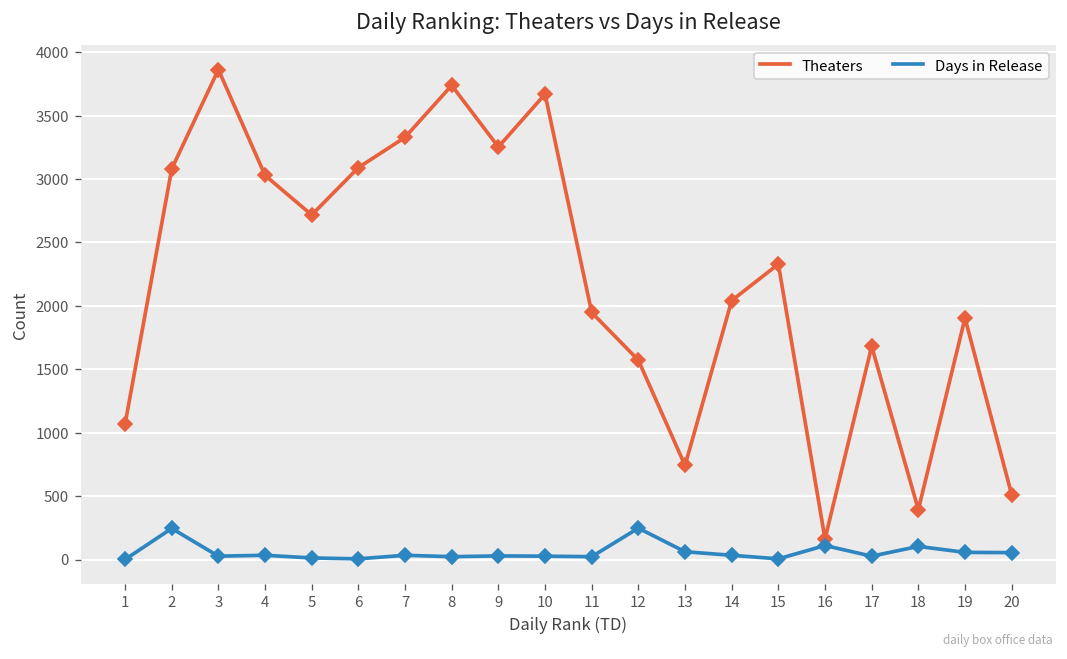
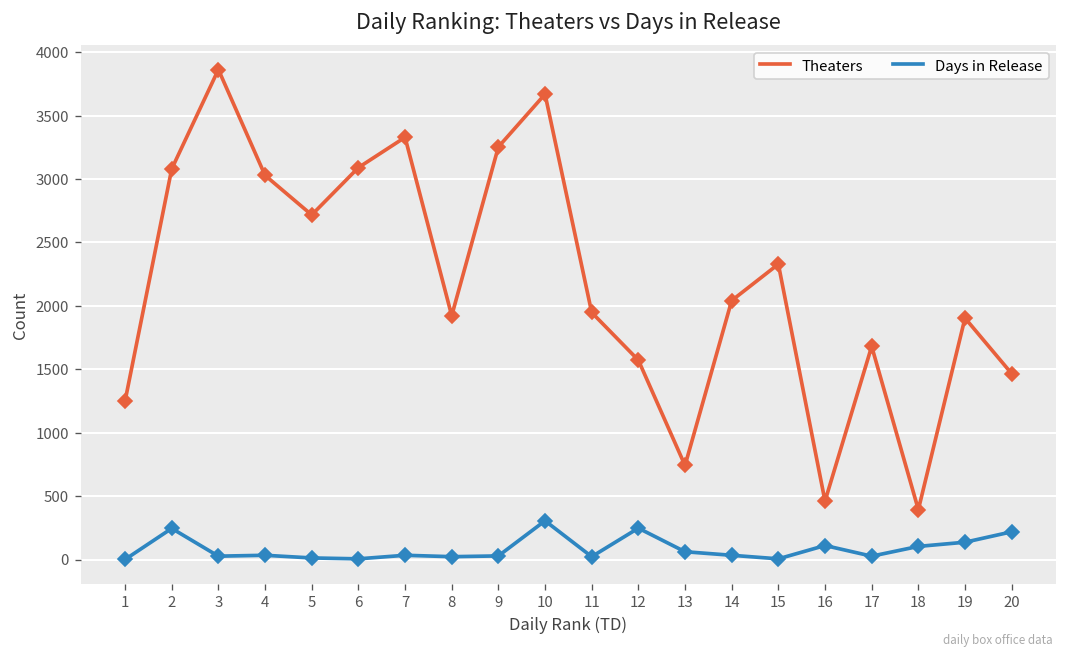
Theaters, 1: 1070 -> 1250
Theaters, 8: 3740 -> 1920
Days in Release, 10: 30 -> 310
Theaters, 16: 160 -> 460
Days in Release, 19: 60 -> 140
Theaters, 20: 510 -> 1470
Days in Release, 20: 60 -> 220
